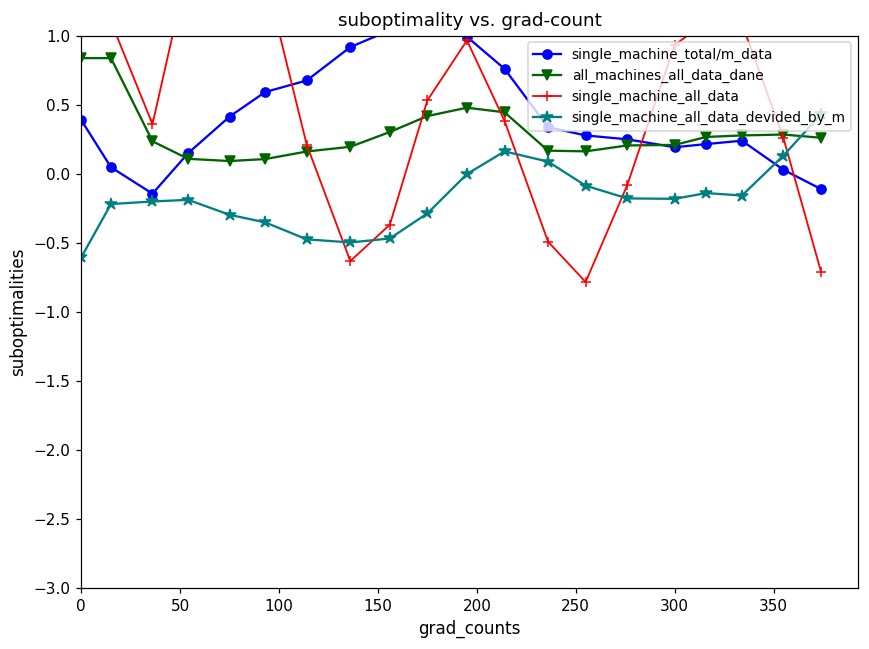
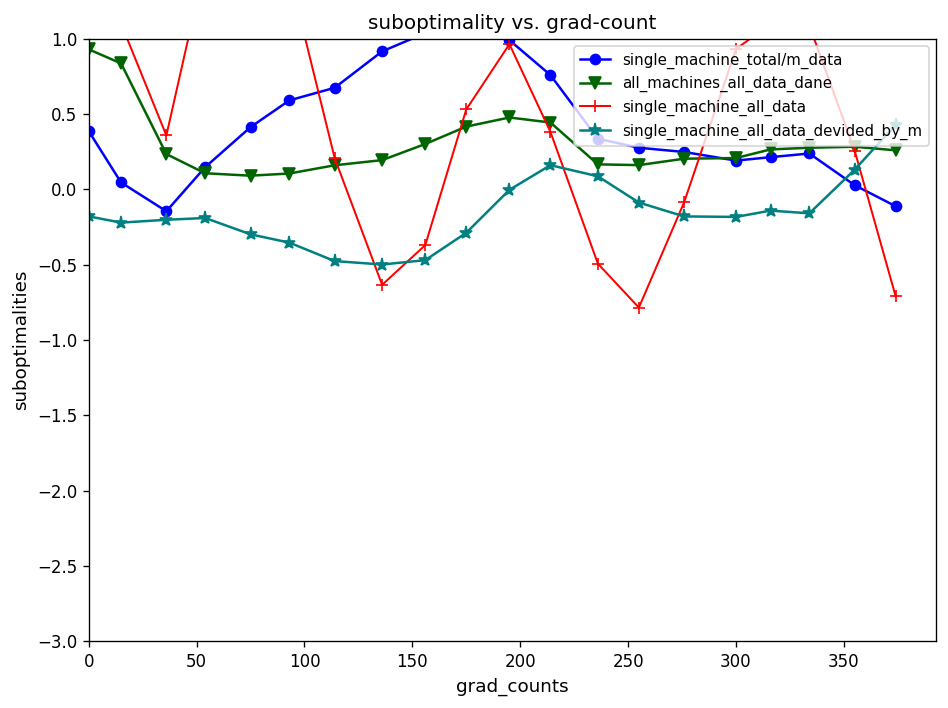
all_machines_all_data_dane, 0: 0.84 -> 0.93
single_machine_all_data_devided_by_m, 0: -0.61 -> -0.18
